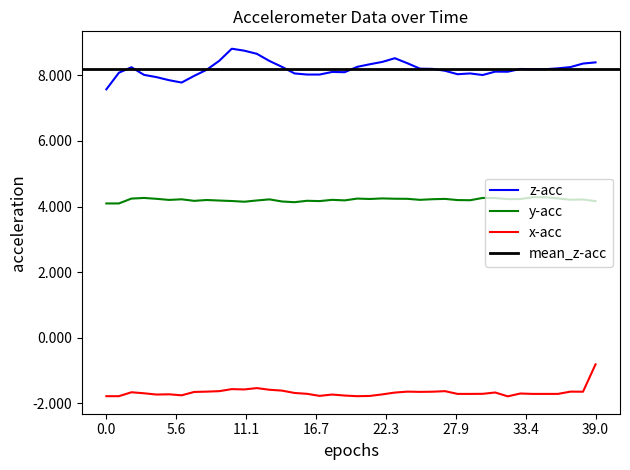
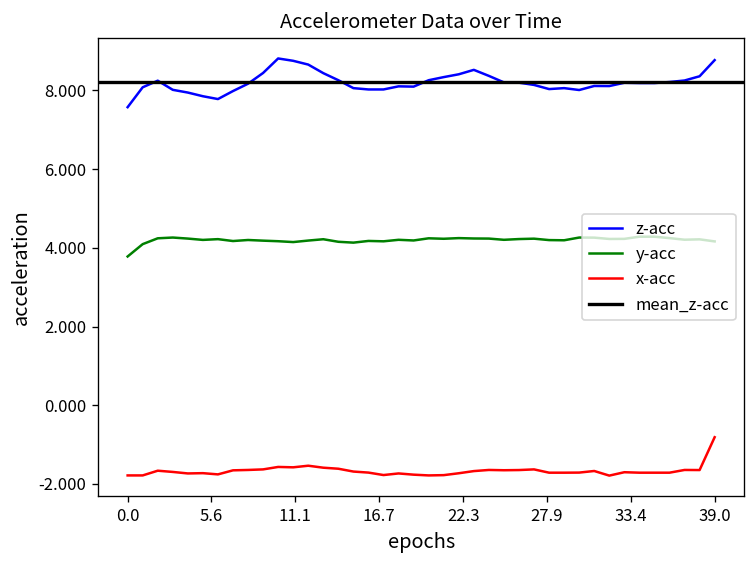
y-acc, 0.0: 4.1 -> 3.8
z-acc, 39.0: 8.4 -> 8.8
